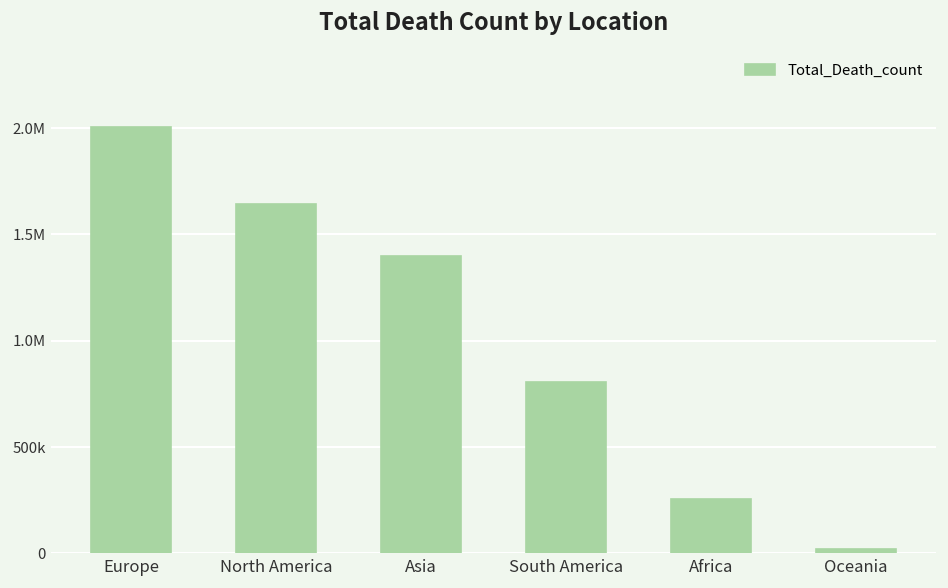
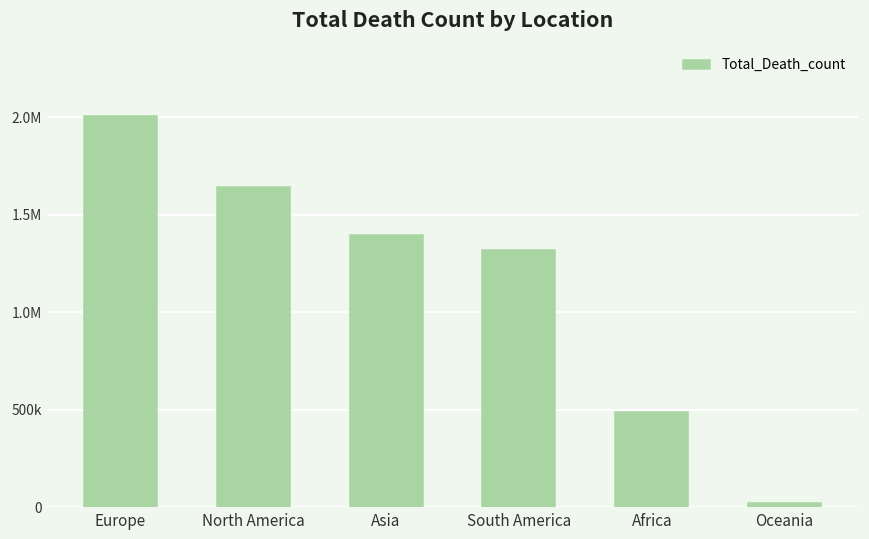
South America: 810000 -> 1320000
Africa: 260000 -> 490000
